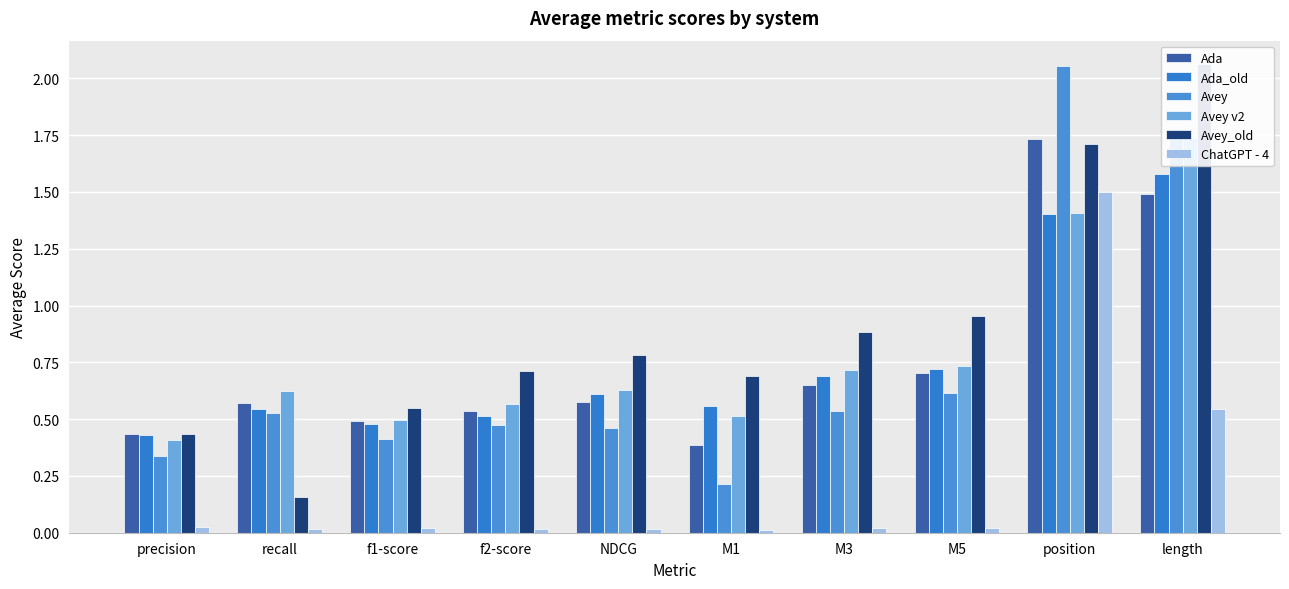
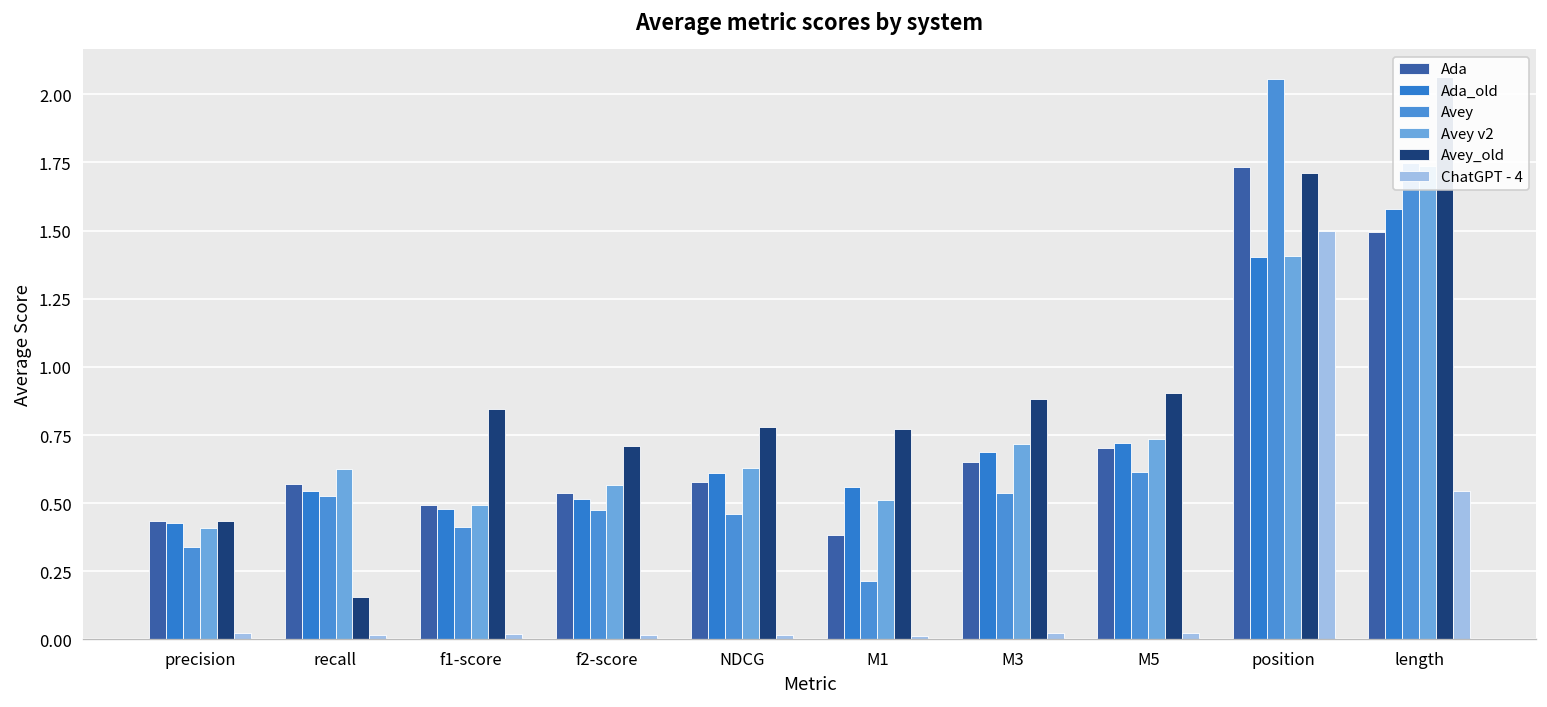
Avey_old, f1-score: 0.55 -> 0.85
Avey_old, M1: 0.69 -> 0.77
Avey_old, M5: 0.95 -> 0.90
